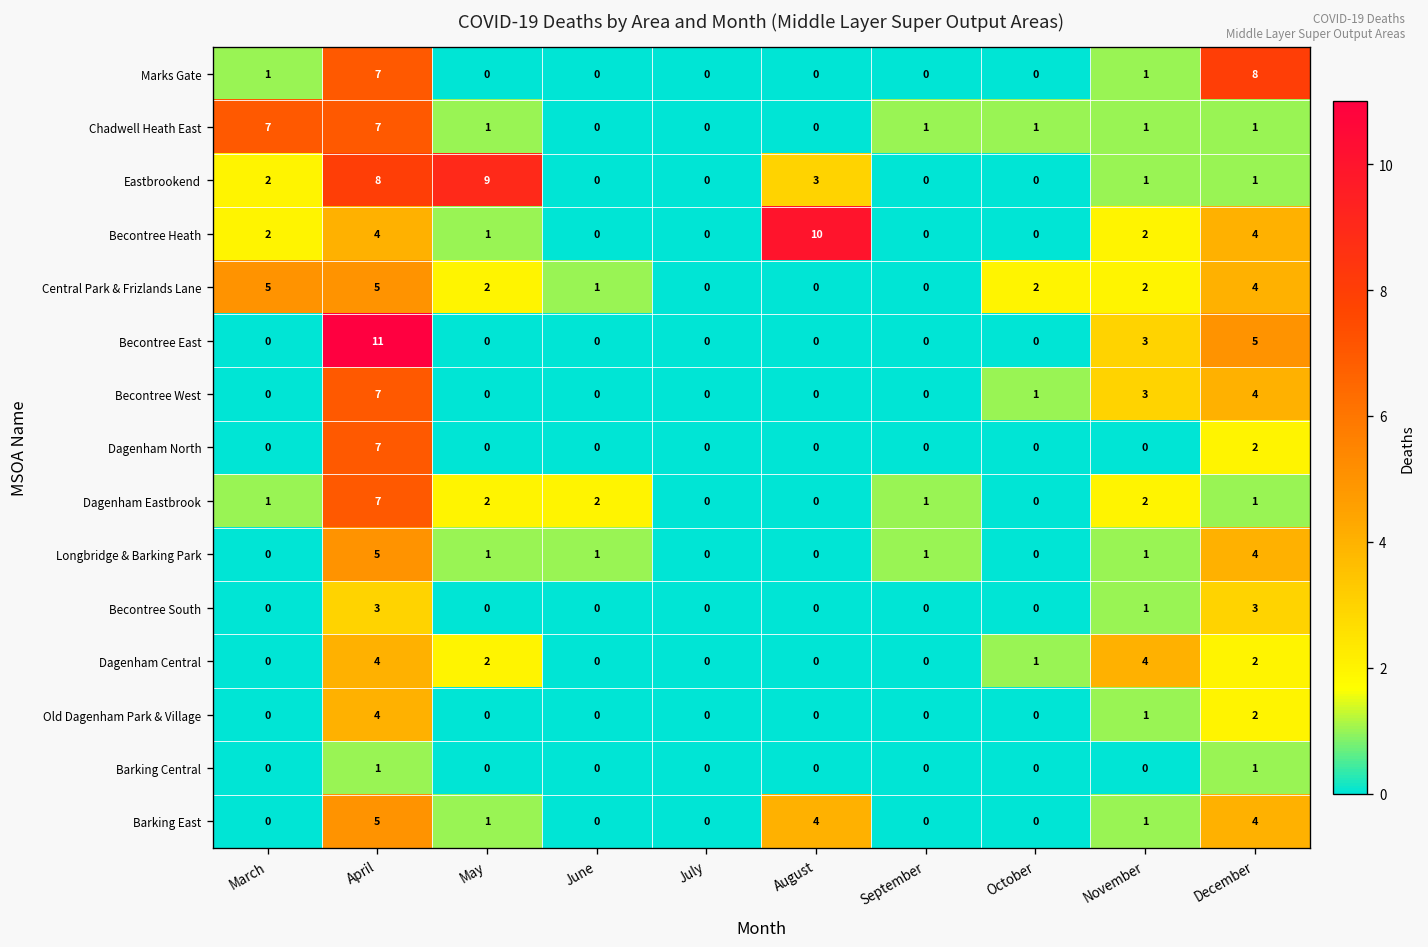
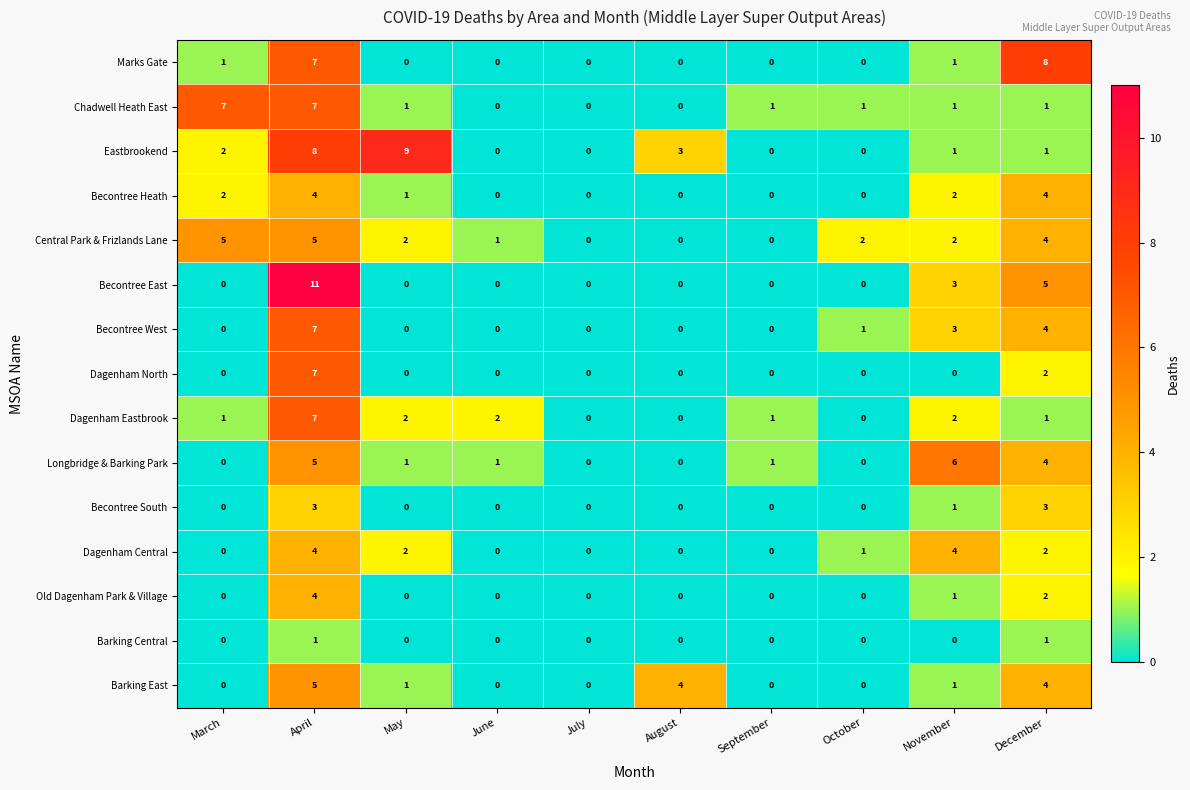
Becontree Heath, August: 10 -> 0
Longbridge & Barking Park, November: 1 -> 6
